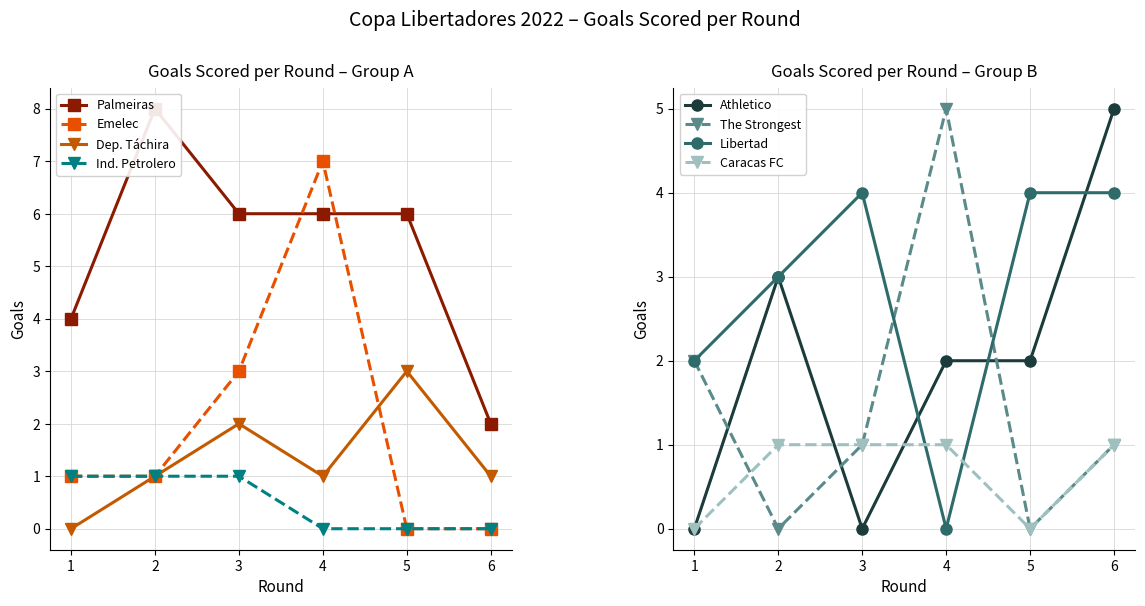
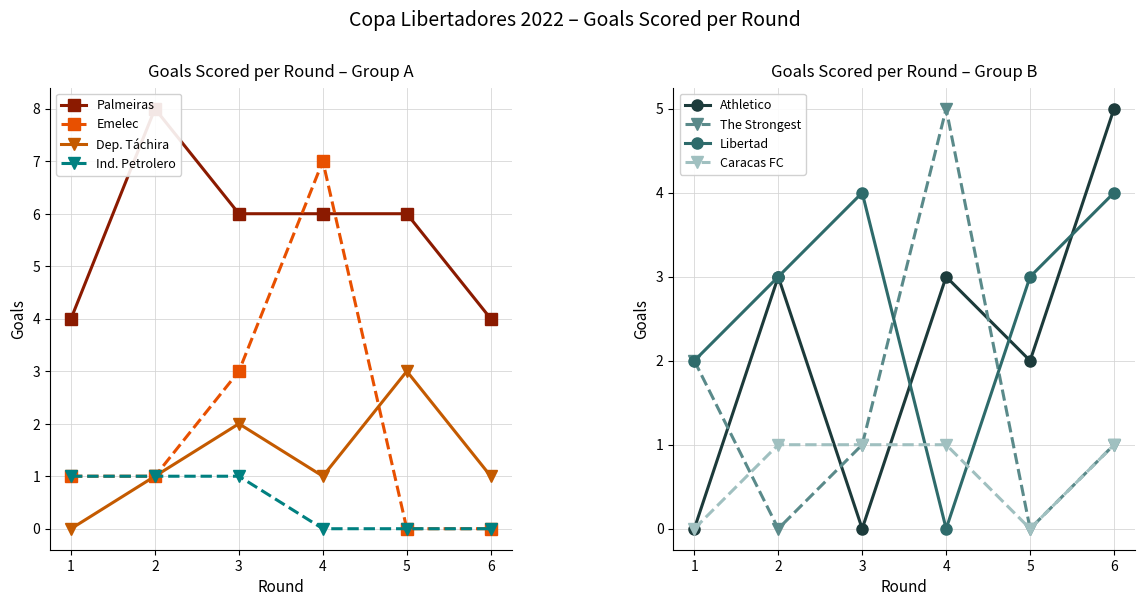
Goals Scored per Round – Group A, Palmeiras, 6: 2 -> 4
Goals Scored per Round – Group B, Athletico, 4: 2 -> 3
Goals Scored per Round – Group B, Libertad, 5: 4 -> 3
